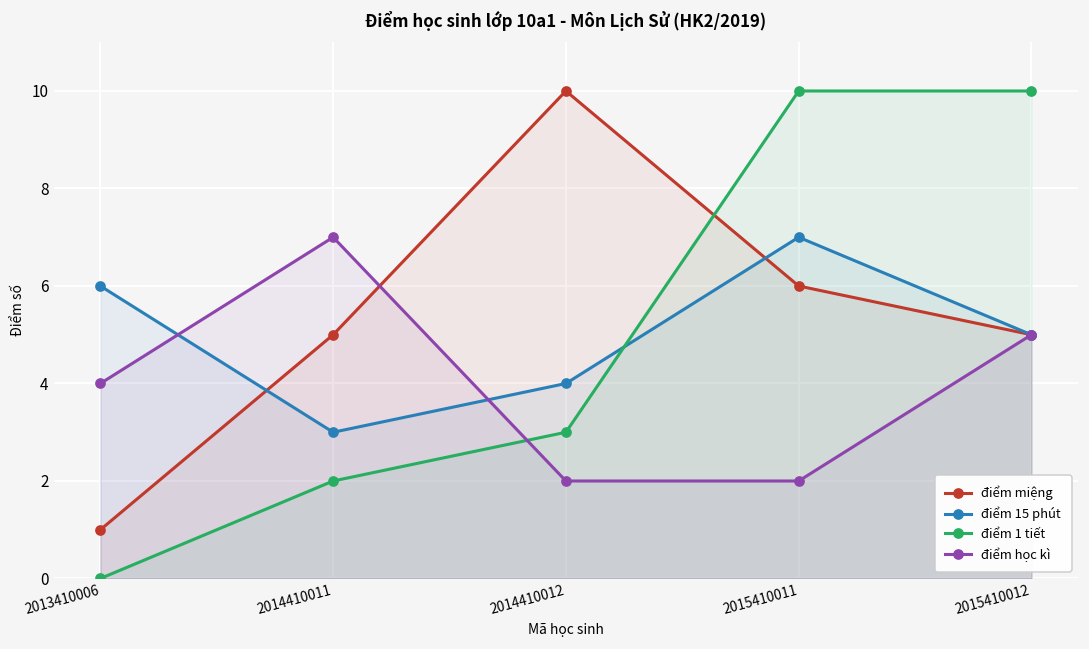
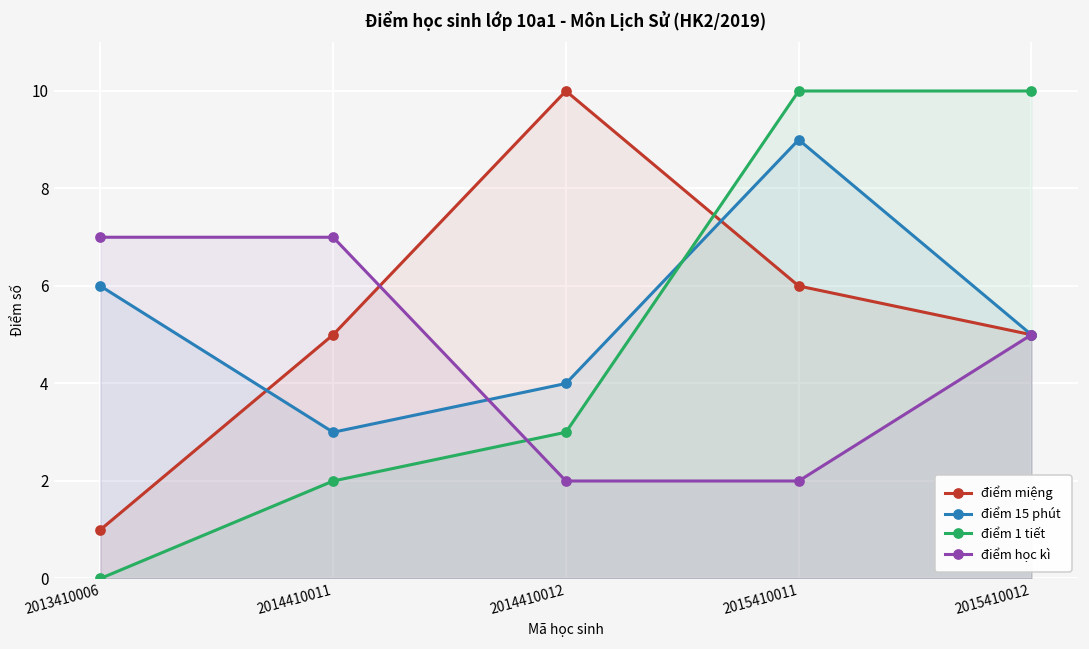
điểm học kì, 2013410006: 4 -> 7
điểm 15 phút, 2015410011: 7 -> 9
